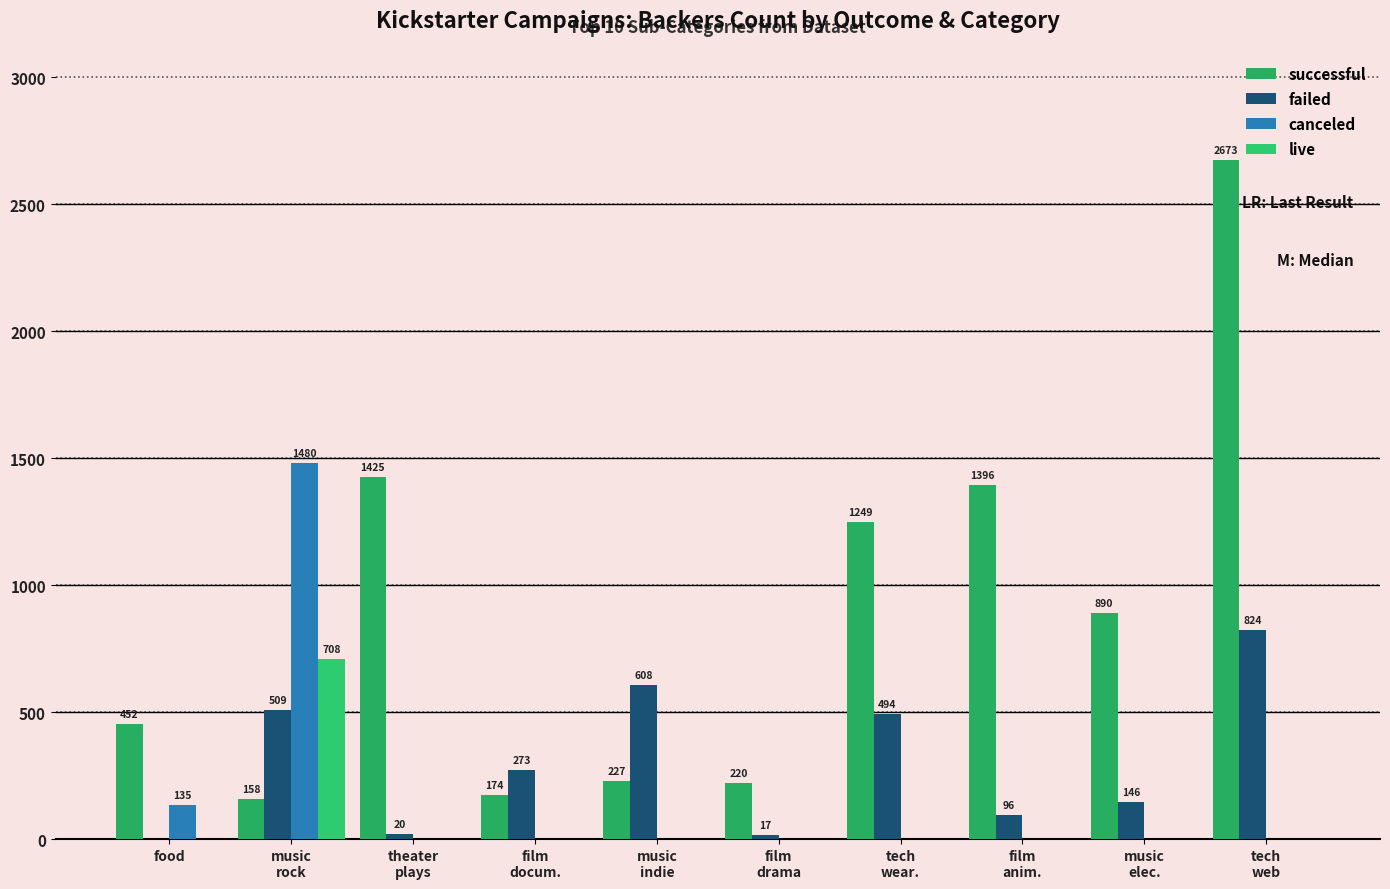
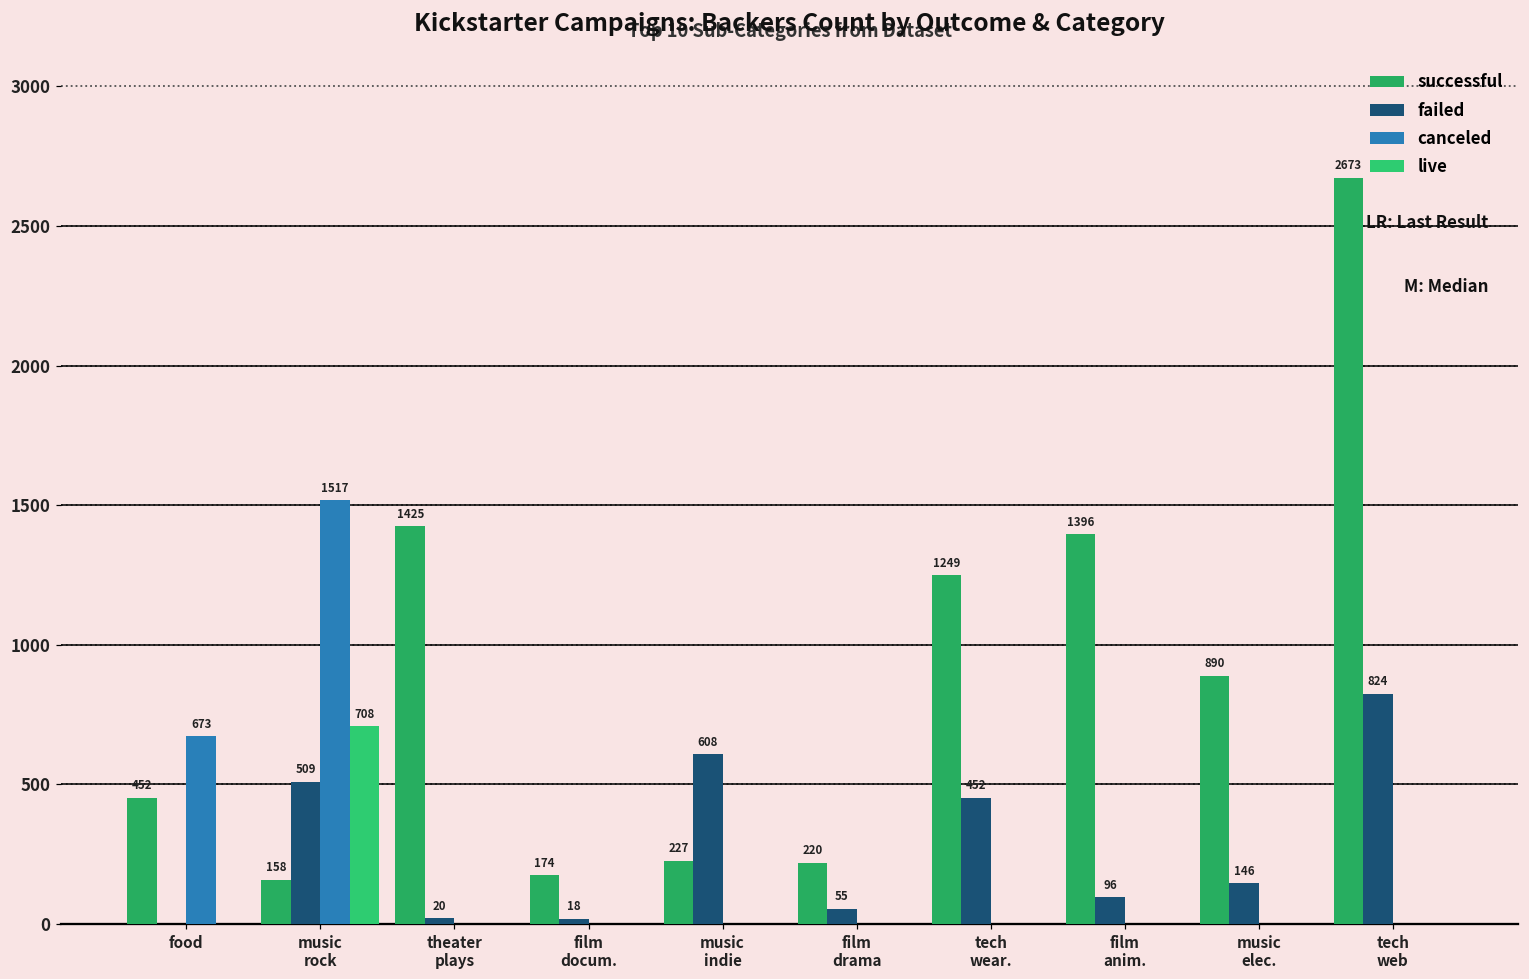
canceled, food: 135 -> 673
canceled, music rock: 1480 -> 1517
failed, film docum.: 273 -> 18
failed, film drama: 17 -> 55
failed, tech wear.: 494 -> 452
